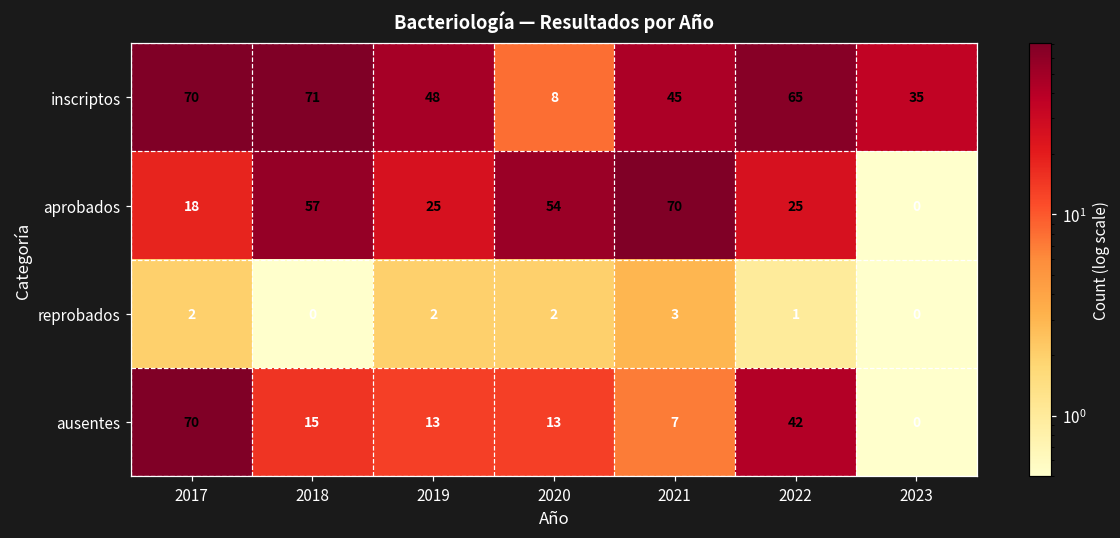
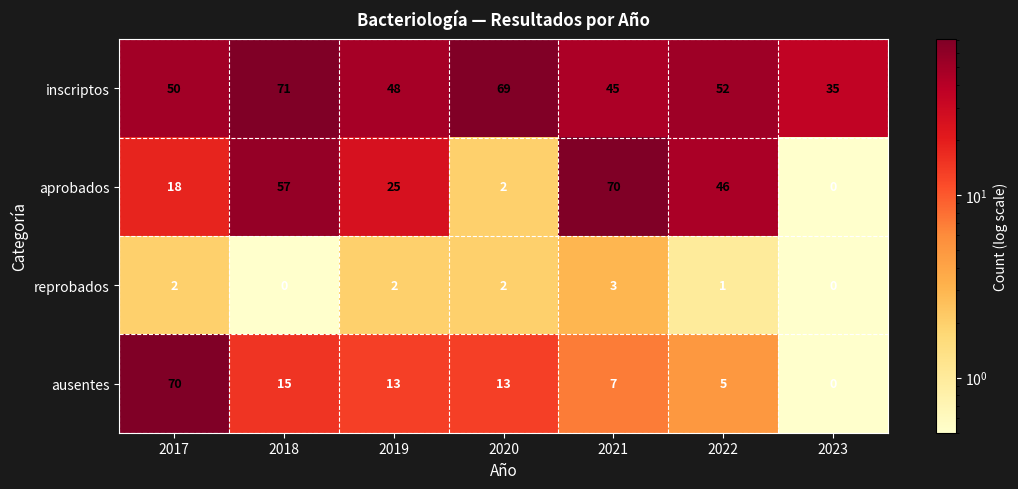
inscriptos, 2017: 70 -> 50
inscriptos, 2020: 8 -> 69
inscriptos, 2022: 65 -> 52
aprobados, 2020: 54 -> 2
aprobados, 2022: 25 -> 46
ausentes, 2022: 42 -> 5
